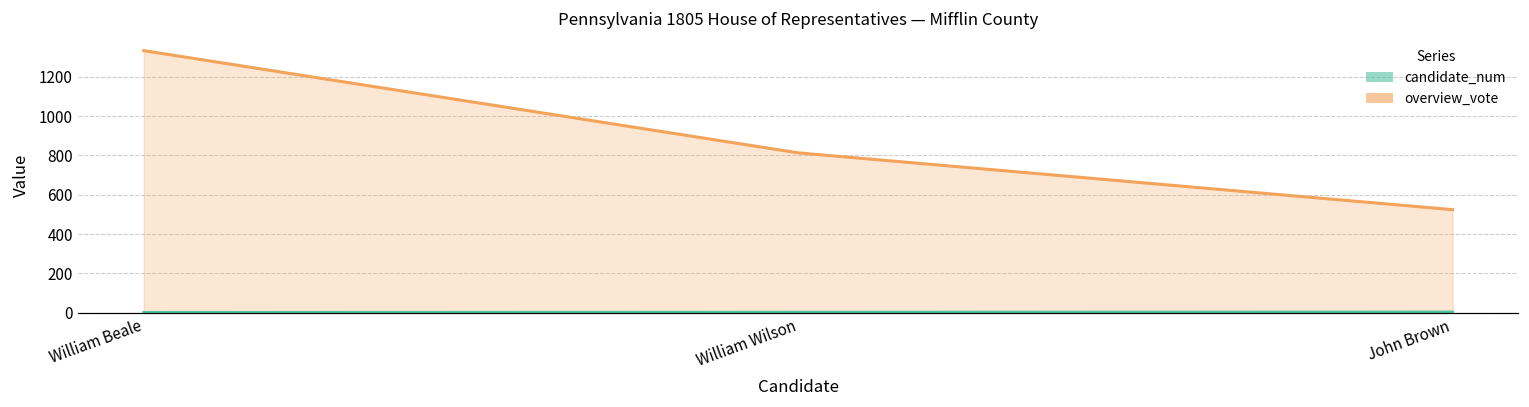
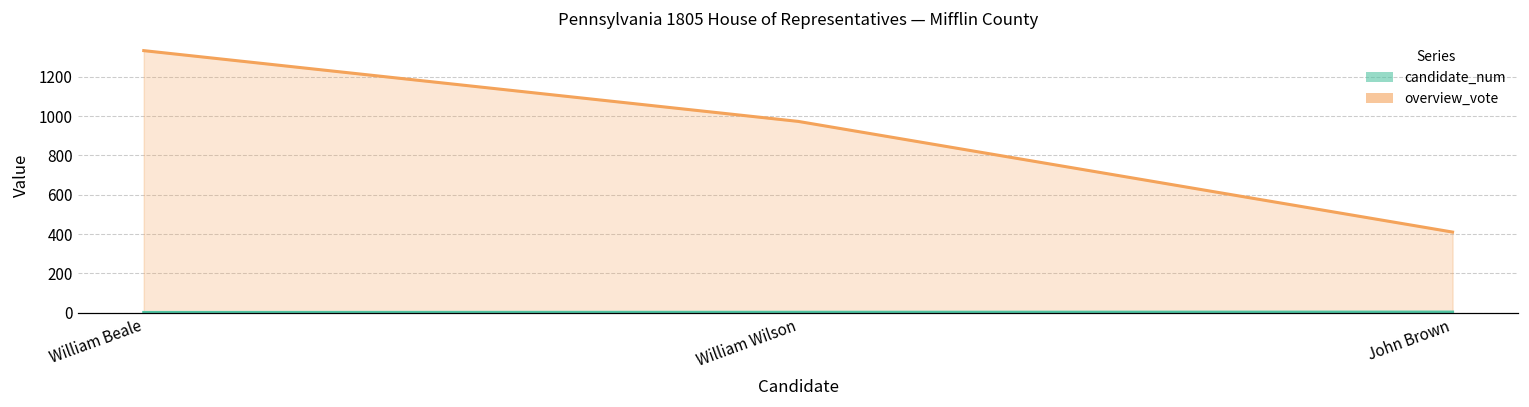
overview_vote, William Wilson: 810 -> 970
overview_vote, John Brown: 520 -> 410
